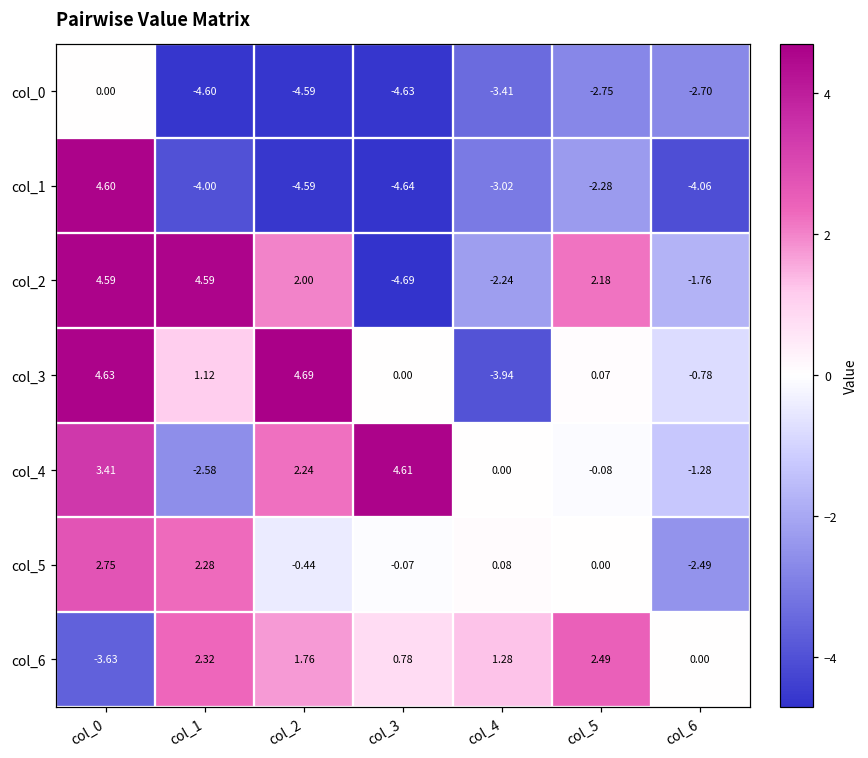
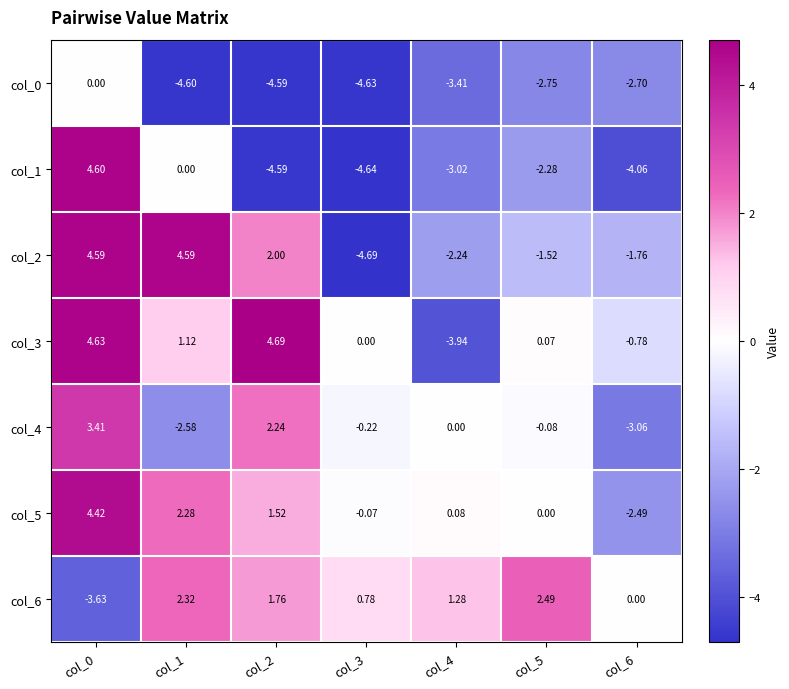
col_1, col_1: -4.00 -> 0.00
col_2, col_5: 2.18 -> -1.52
col_4, col_3: 4.61 -> -0.22
col_4, col_6: -1.28 -> -3.06
col_5, col_0: 2.75 -> 4.42
col_5, col_2: -0.44 -> 1.52
